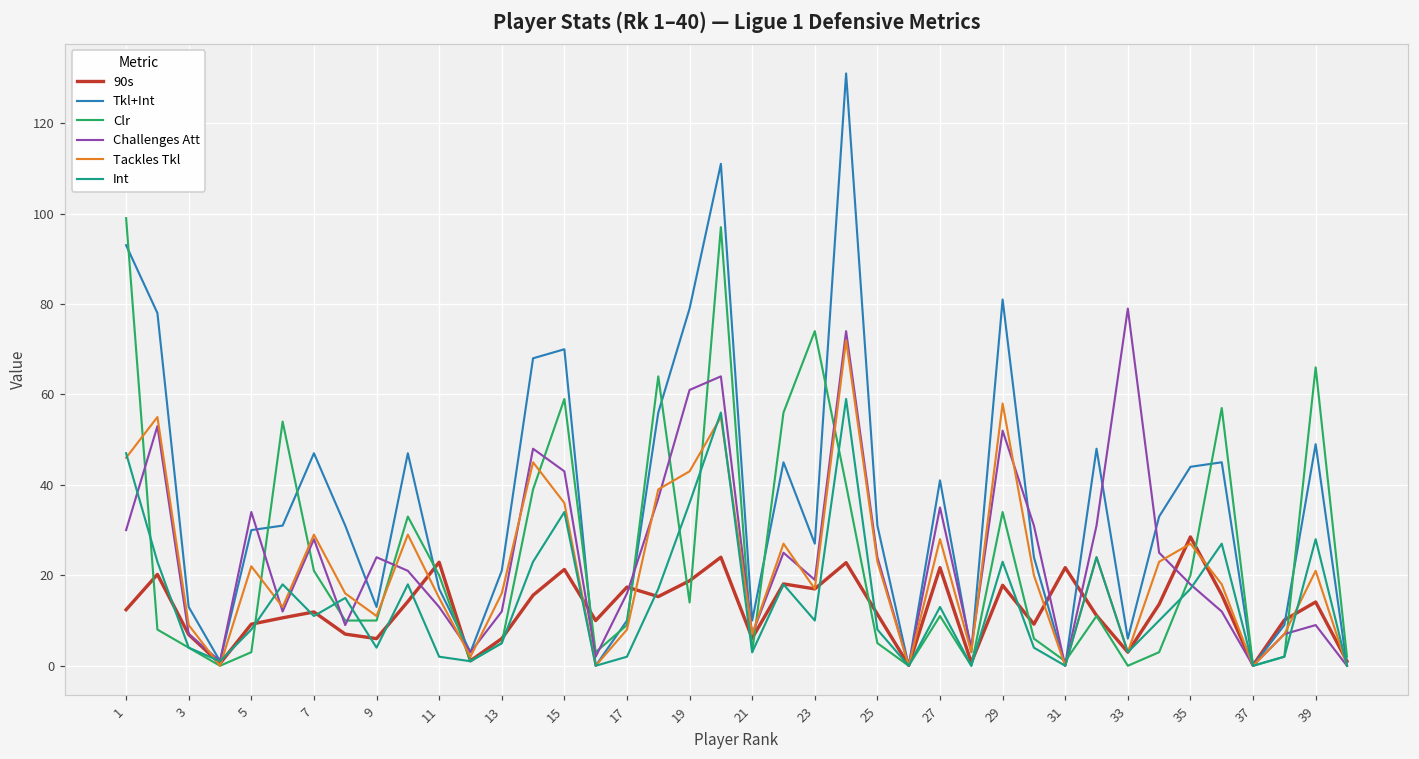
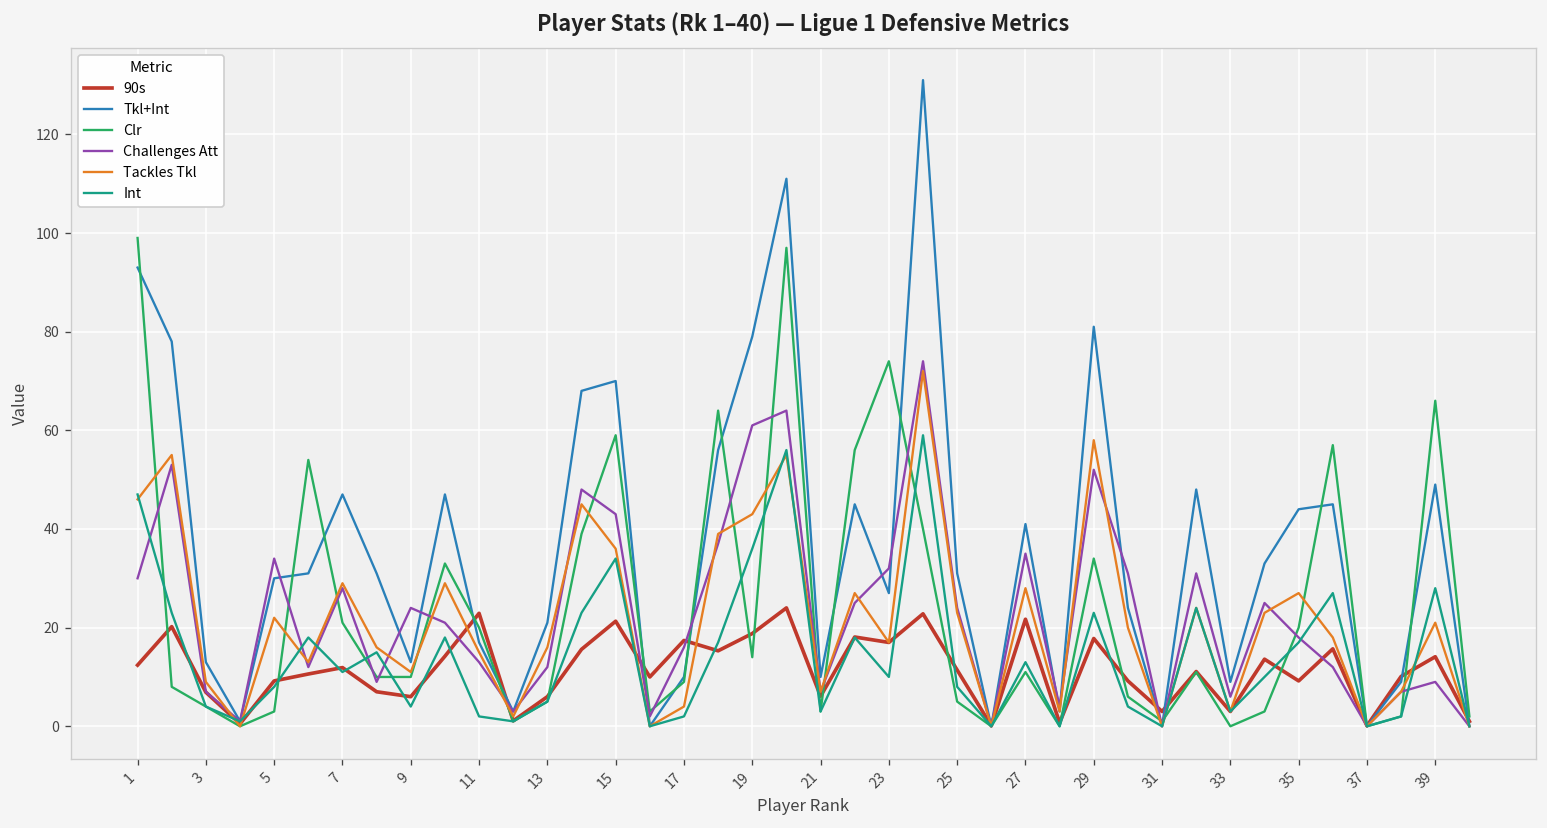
Tackles Tkl, 17: 8 -> 4
Challenges Att, 23: 19 -> 32
90s, 31: 22 -> 3
Tkl+Int, 33: 6 -> 9
Challenges Att, 33: 79 -> 6
90s, 35: 29 -> 9
